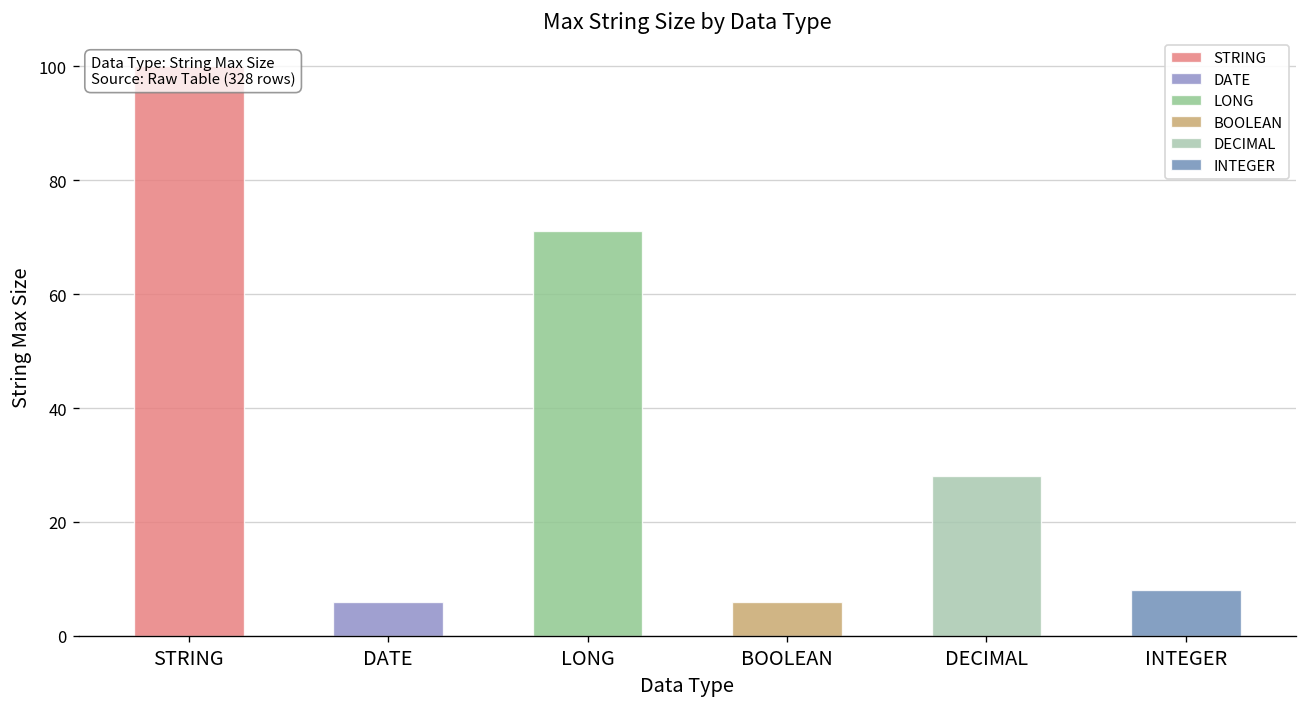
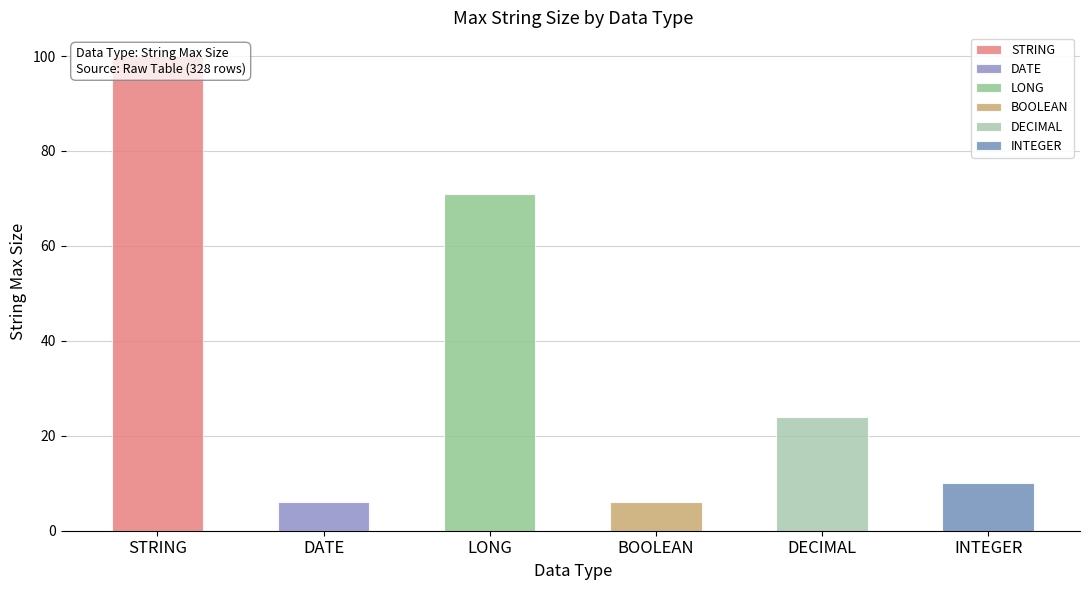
DECIMAL: 28 -> 24
INTEGER: 8 -> 10
